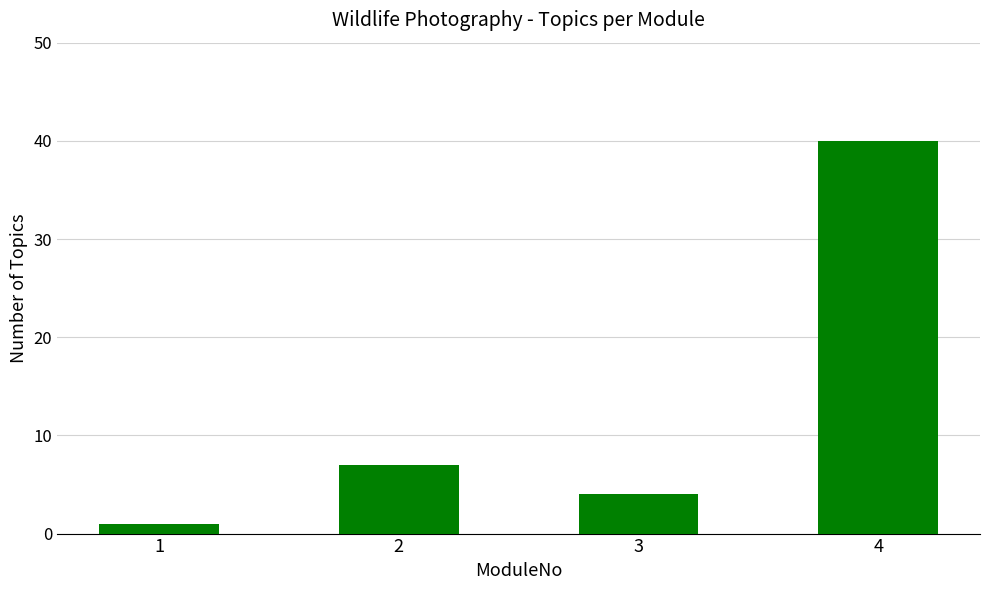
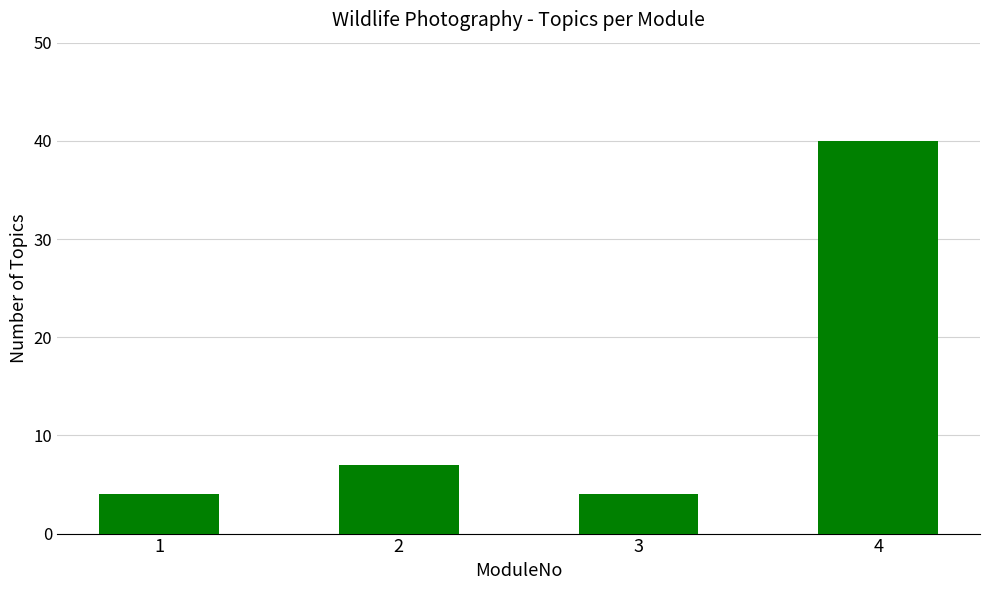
1: 1 -> 4
